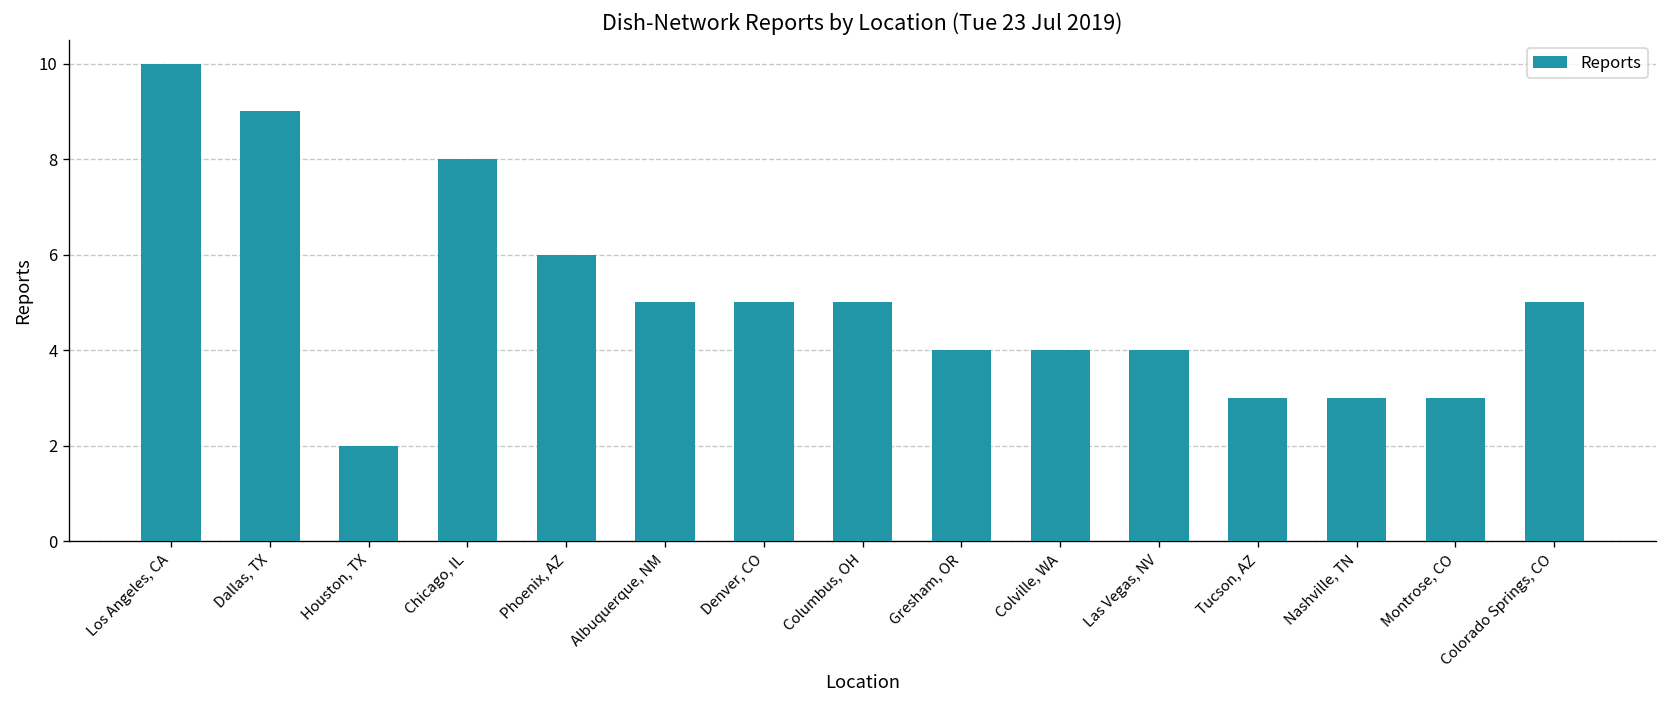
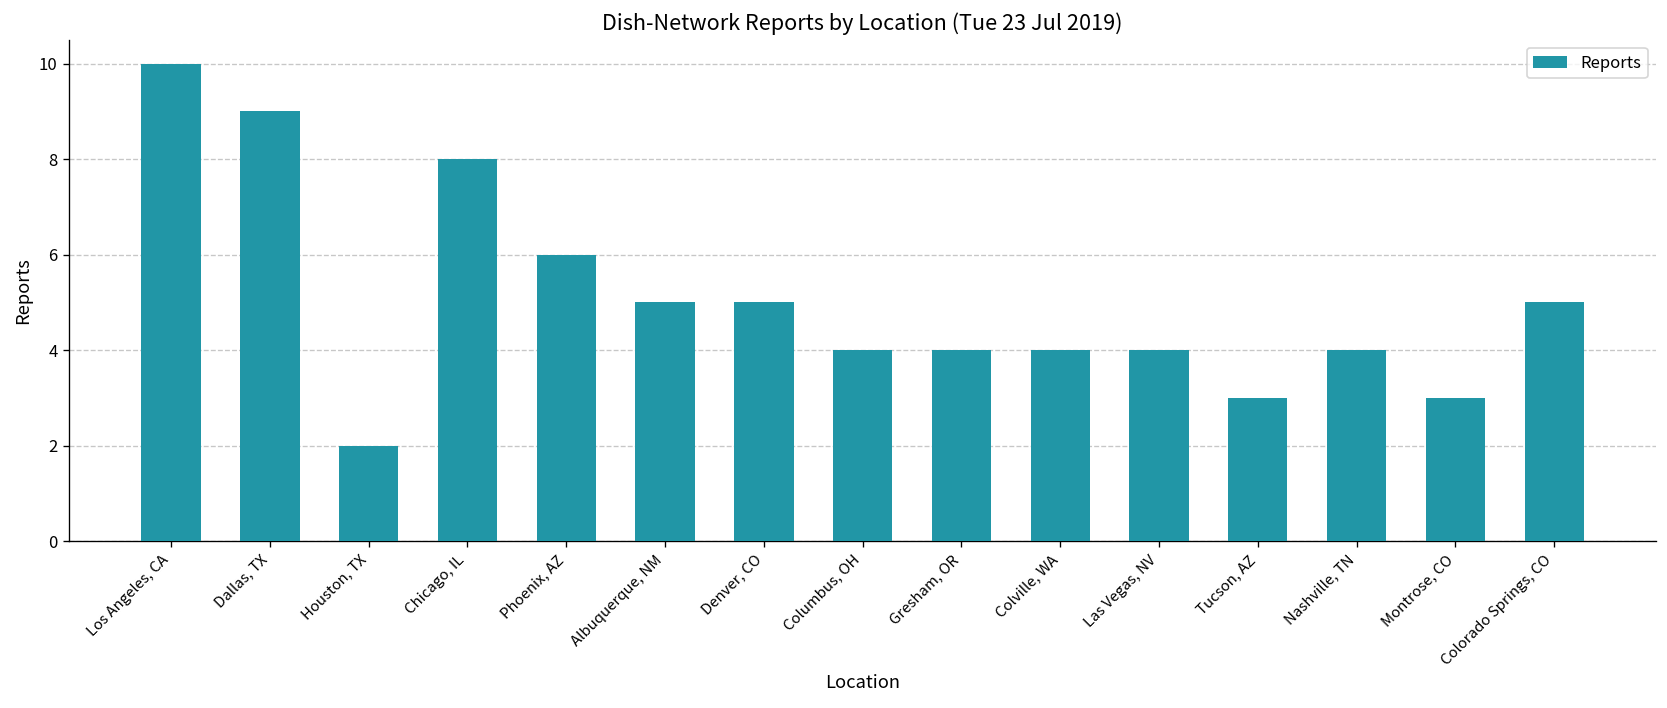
Columbus, OH: 5 -> 4
Nashville, TN: 3 -> 4
